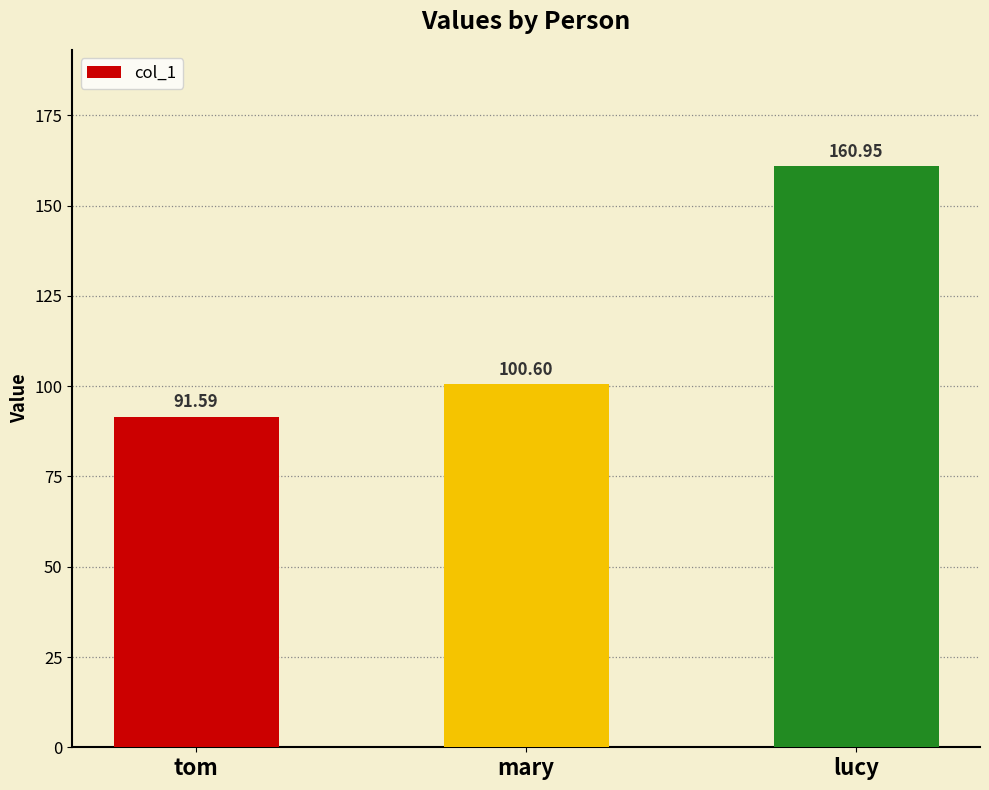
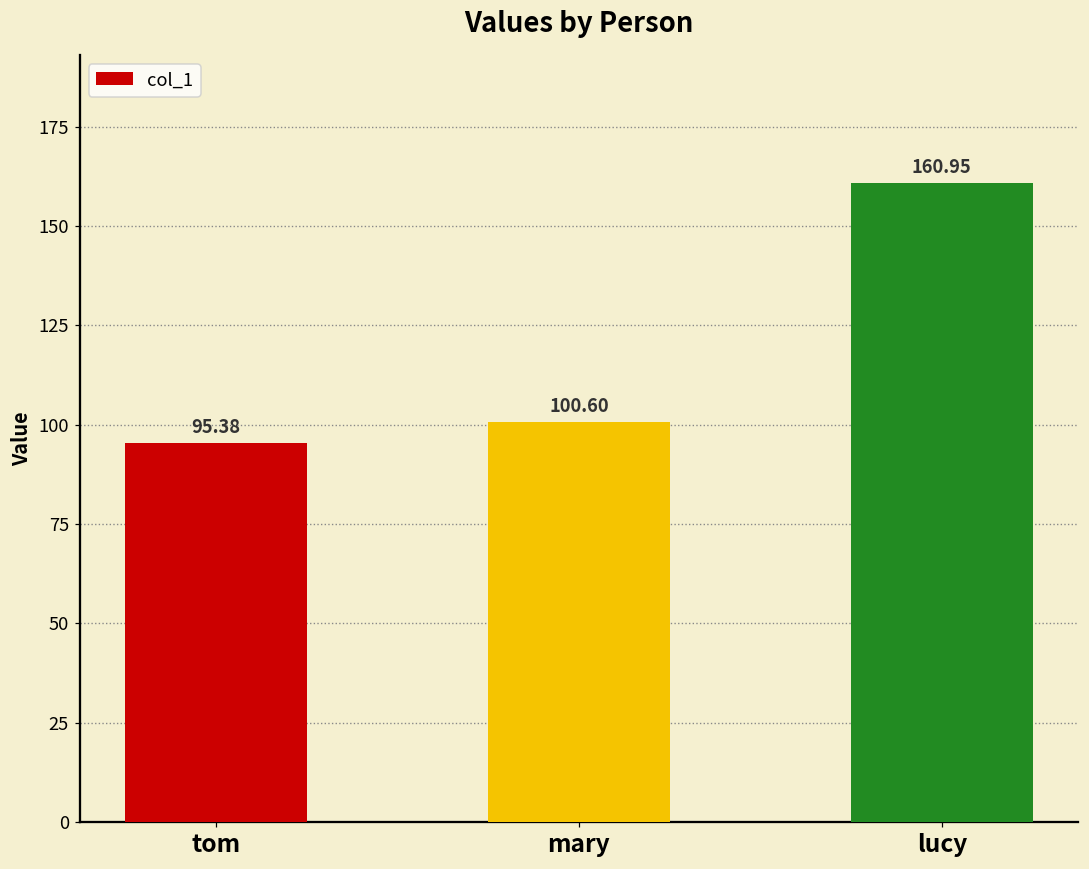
tom: 91.59 -> 95.38
